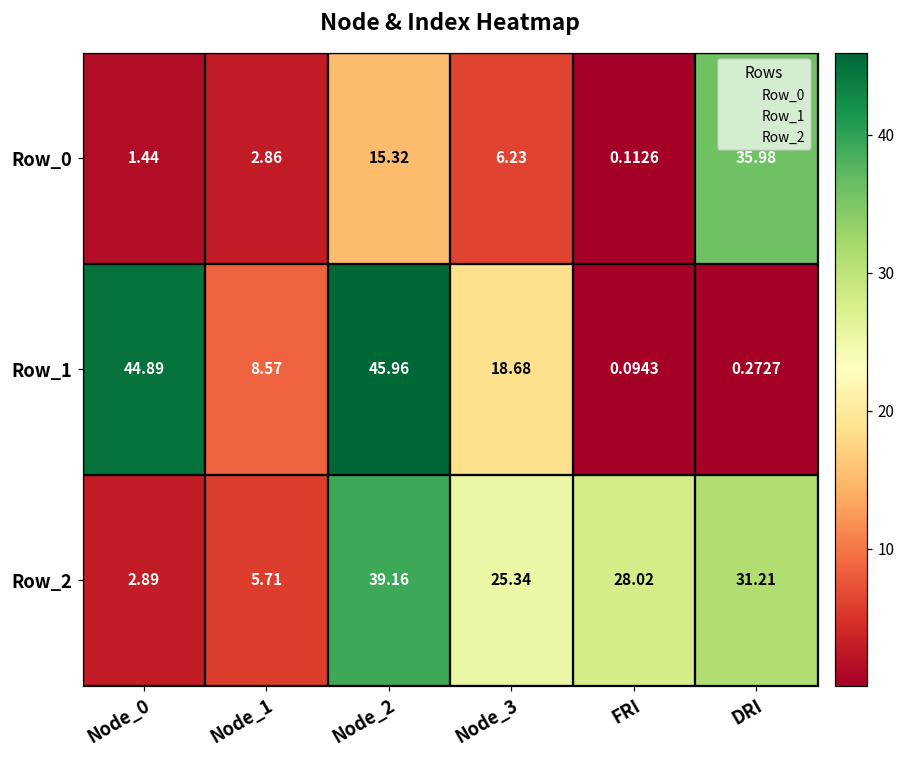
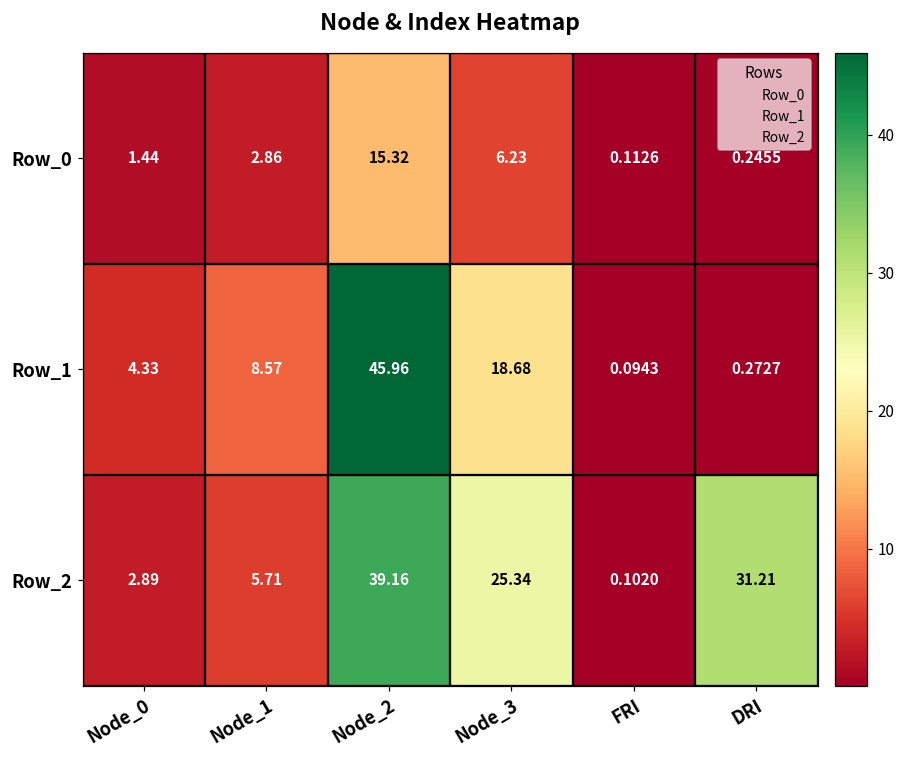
Row_0, DRI: 35.98 -> 0.2455
Row_1, Node_0: 44.89 -> 4.33
Row_2, FRI: 28.02 -> 0.1020
